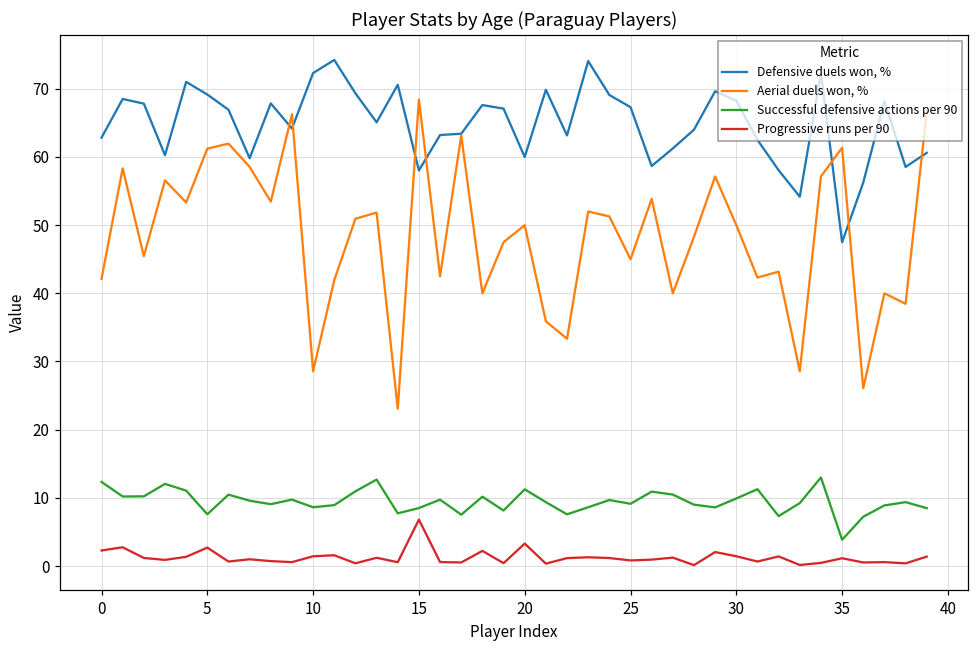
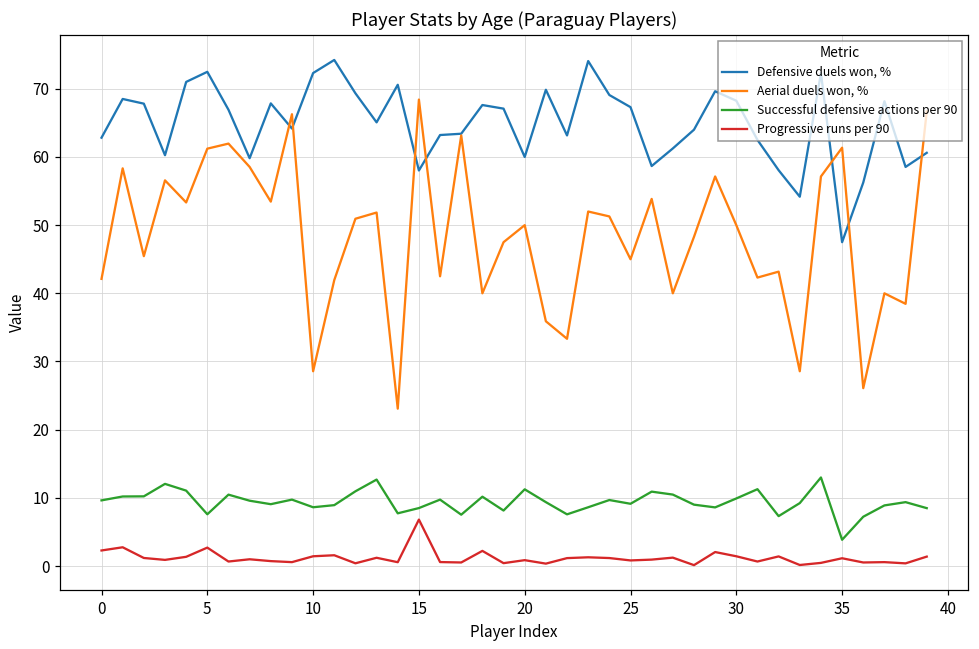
Successful defensive actions per 90, 0: 12 -> 10
Defensive duels won, %, 5: 69 -> 72
Progressive runs per 90, 20: 3 -> 1
